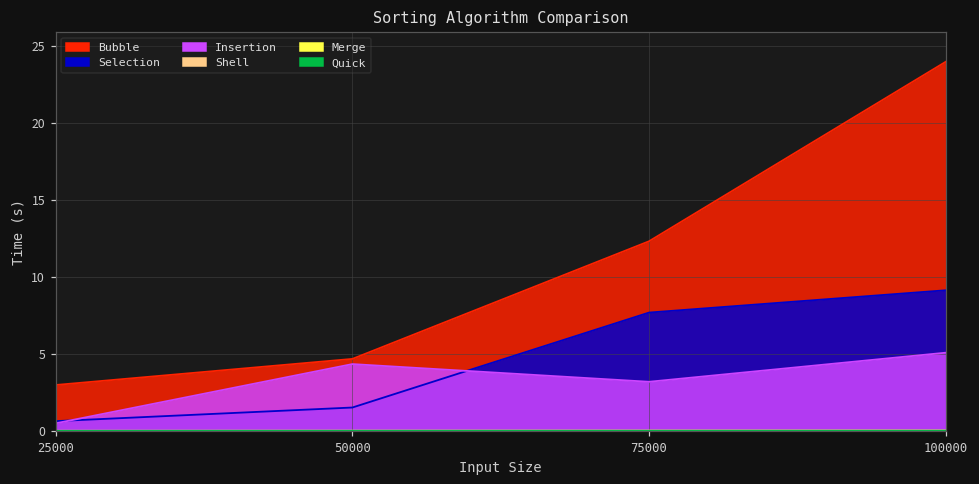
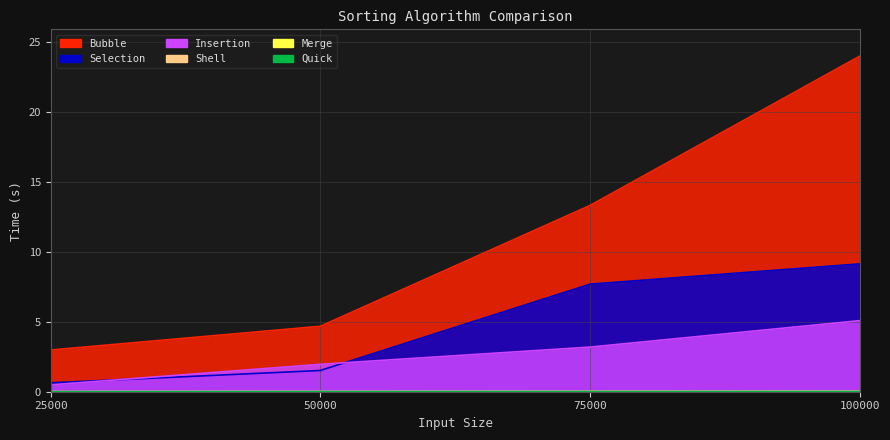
Insertion, 50000: 4.3 -> 2.0
Bubble, 75000: 12.3 -> 13.3
